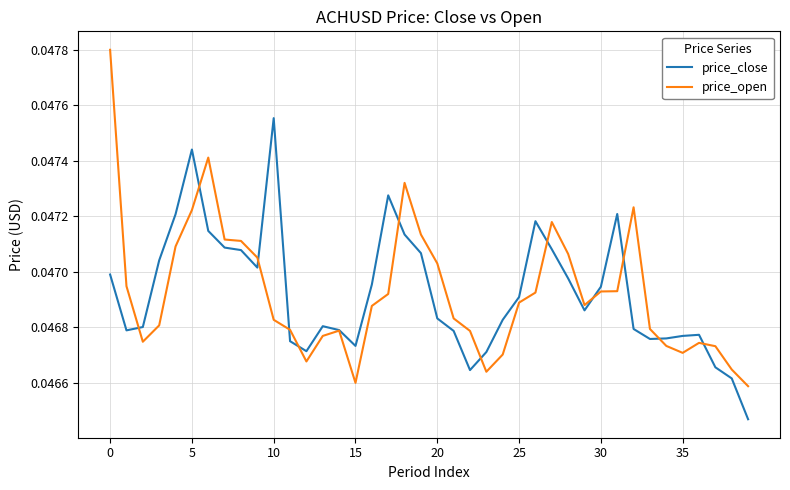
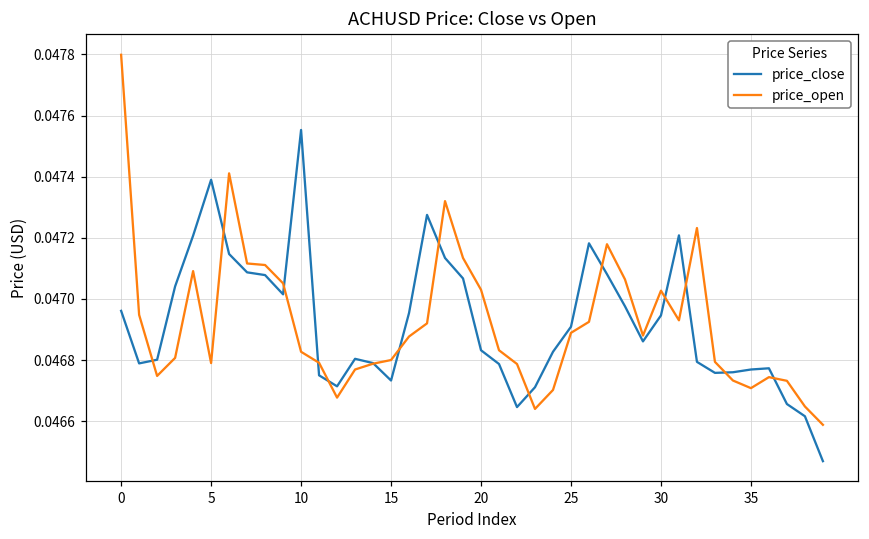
price_close, 0: 0.04699 -> 0.04696
price_close, 5: 0.04744 -> 0.04739
price_open, 5: 0.04722 -> 0.04679
price_open, 15: 0.0466 -> 0.0468
price_open, 30: 0.04693 -> 0.04703
